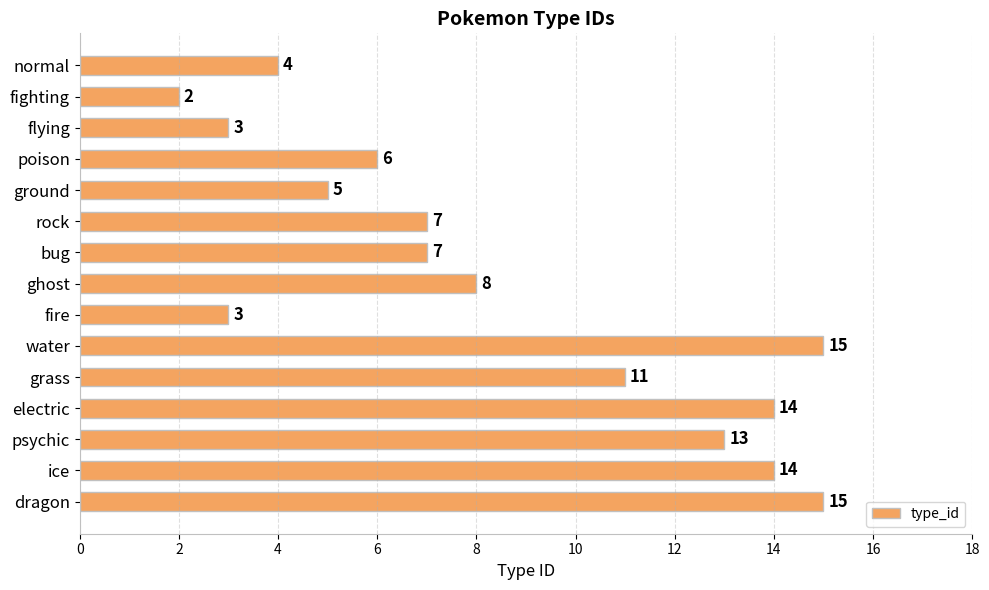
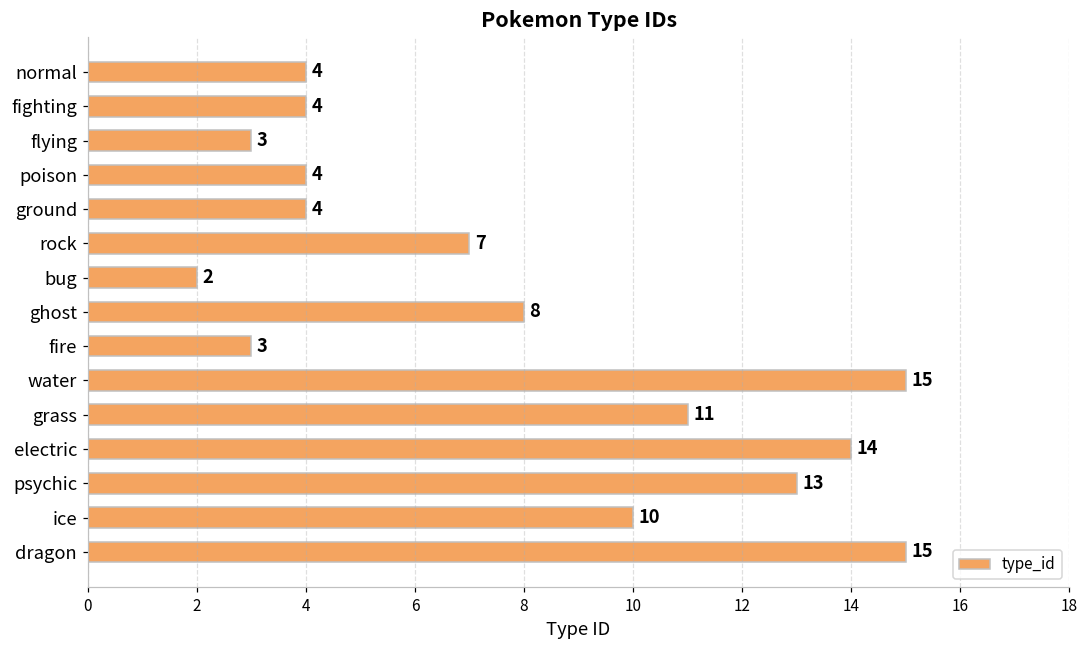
fighting: 2 -> 4
poison: 6 -> 4
ground: 5 -> 4
bug: 7 -> 2
ice: 14 -> 10
